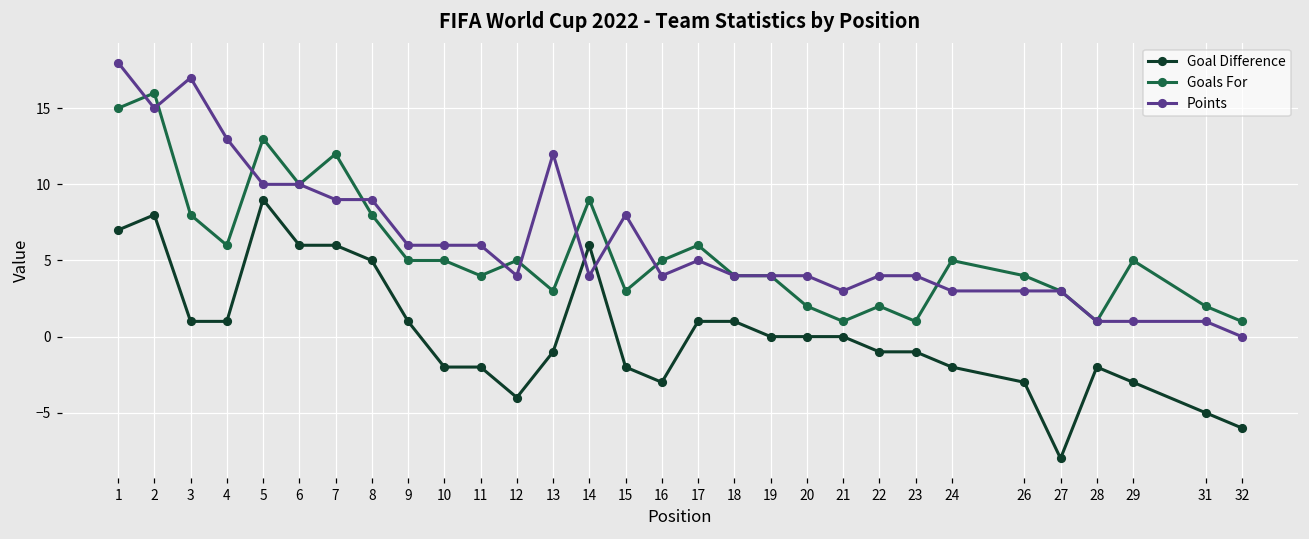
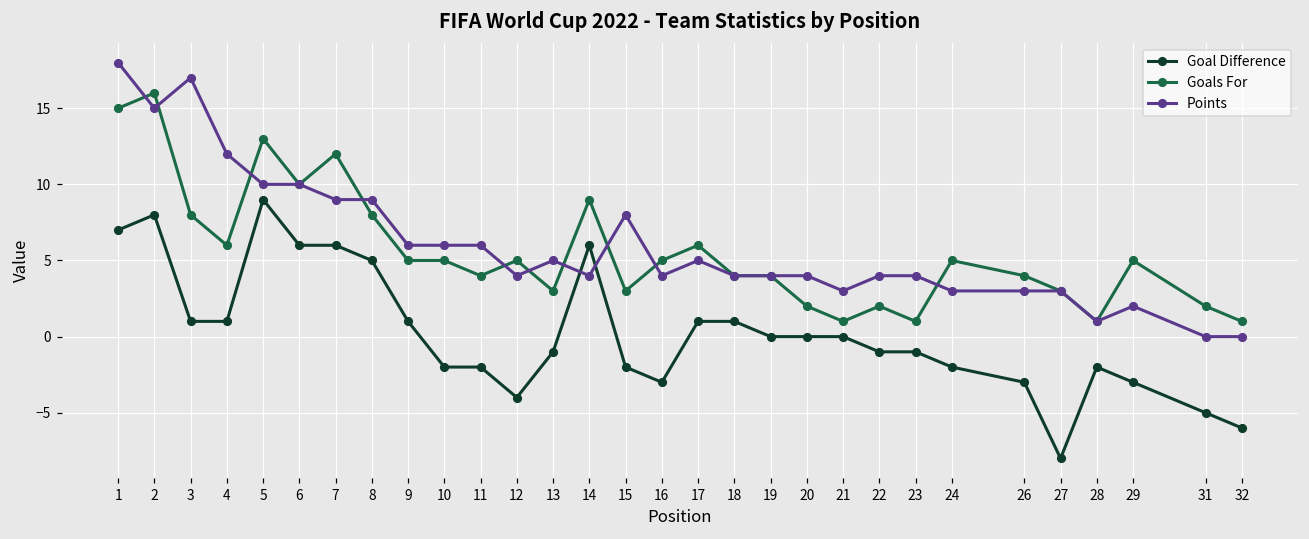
Points, 4: 13 -> 12
Points, 13: 12 -> 5
Points, 29: 1 -> 2
Points, 31: 1 -> 0
